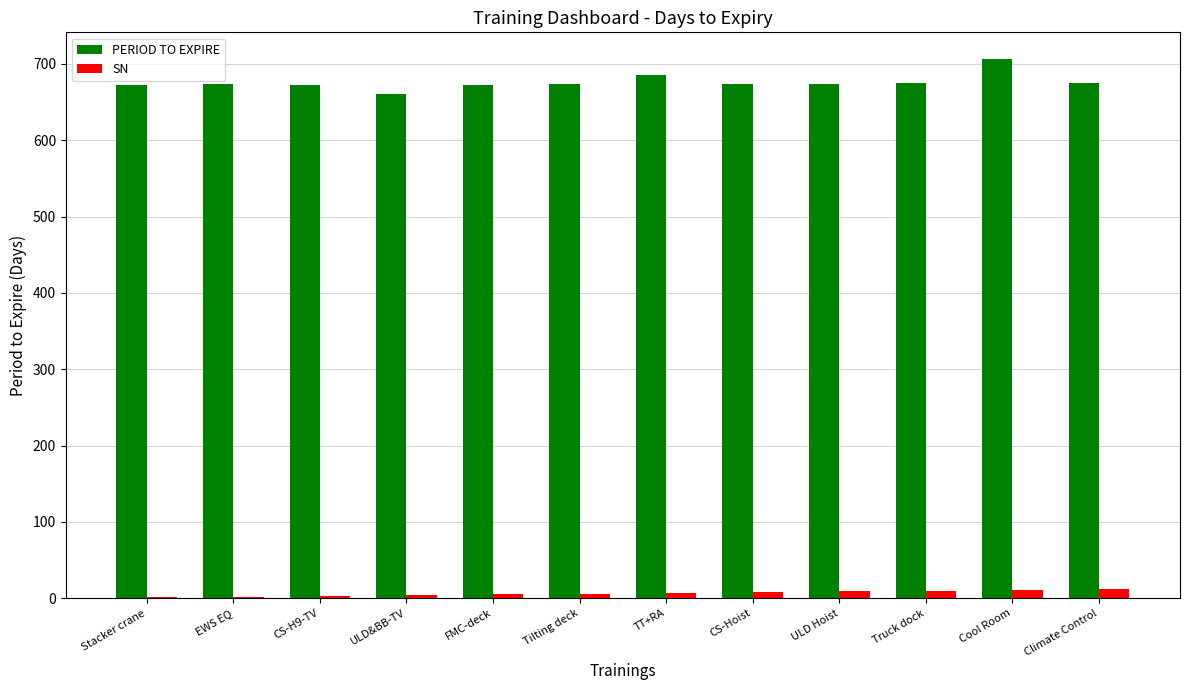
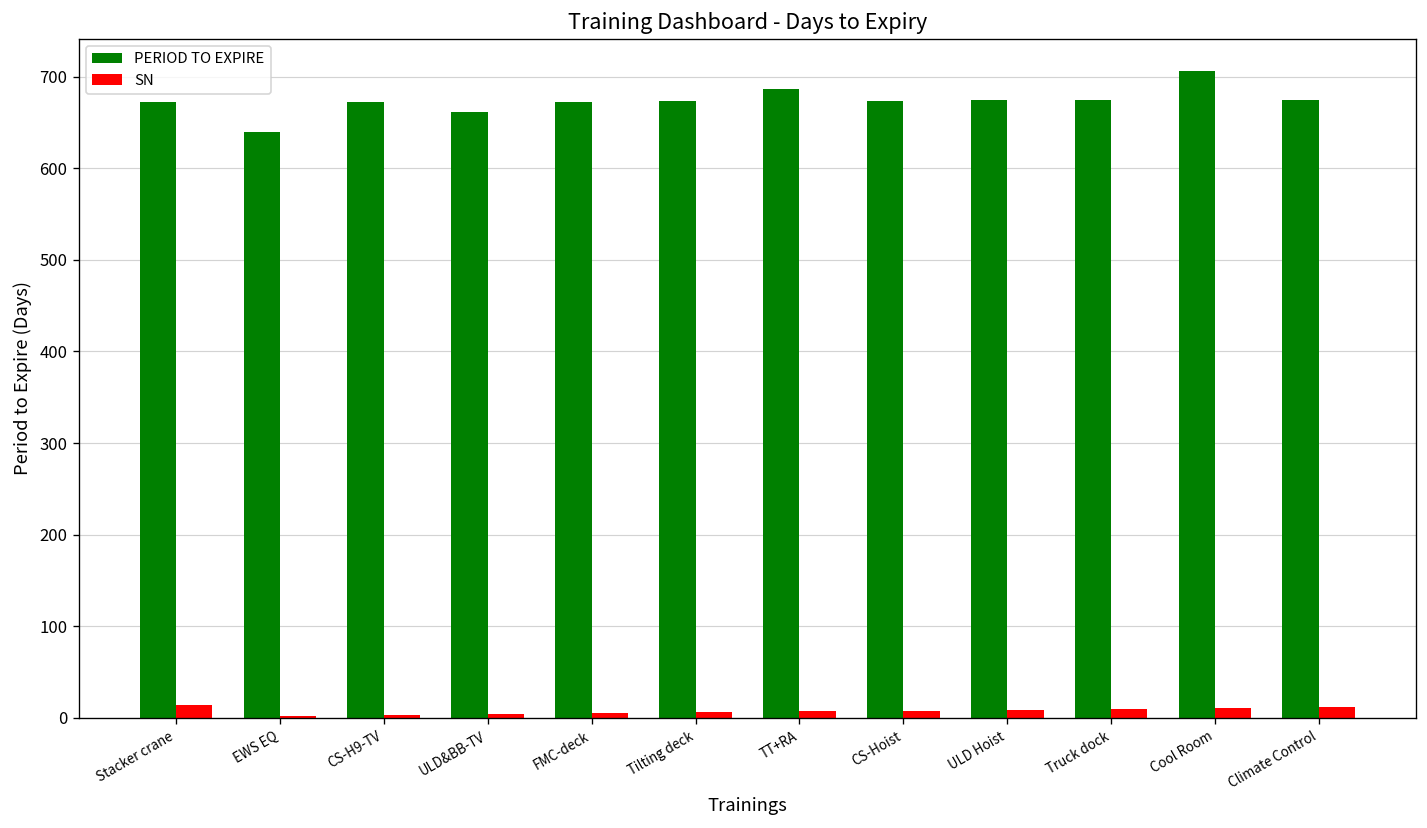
SN, Stacker crane: 0 -> 10
PERIOD TO EXPIRE, EWS EQ: 670 -> 640
